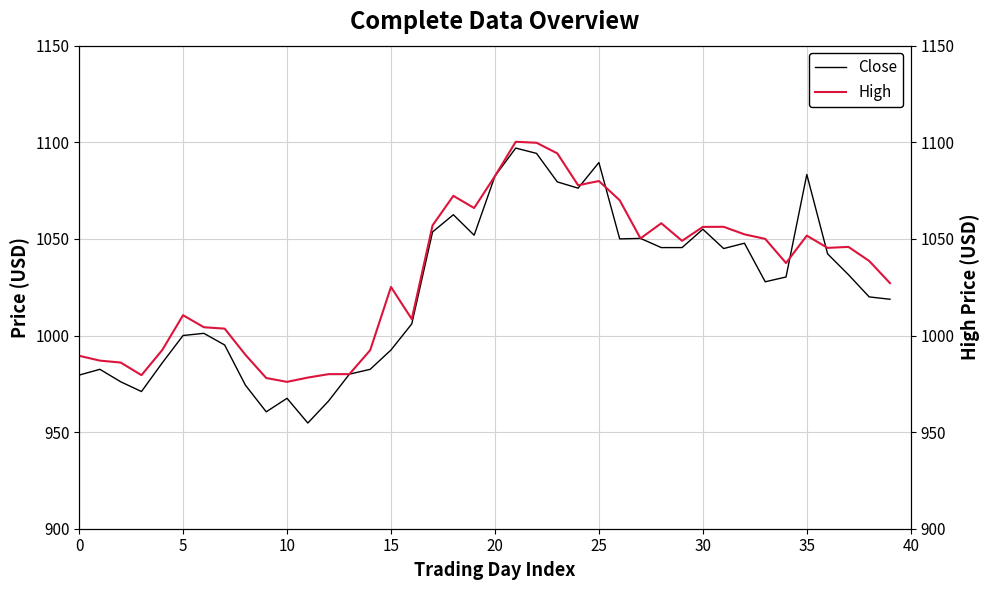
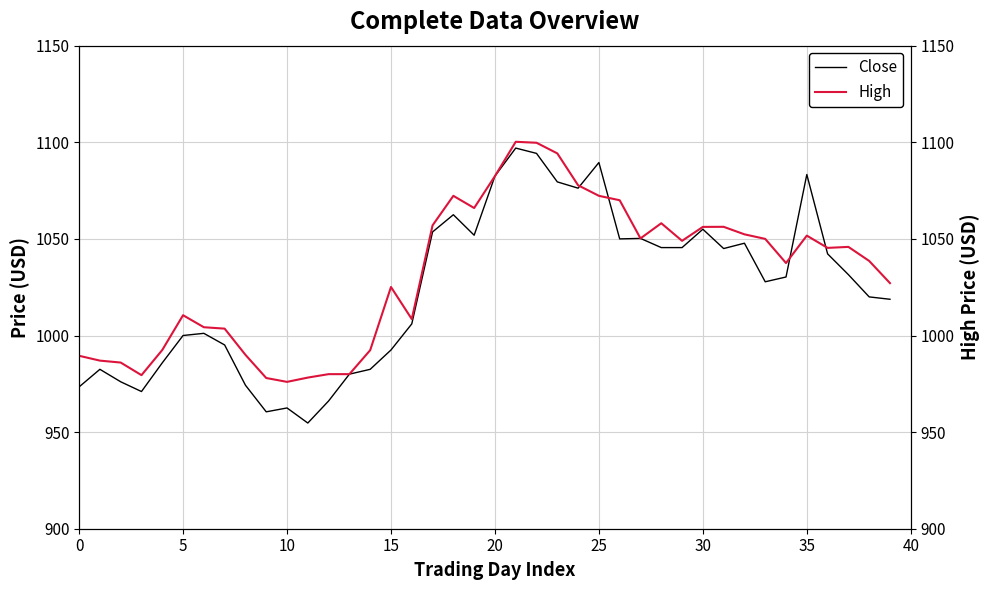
Close, 0: 980 -> 973
Close, 10: 968 -> 963
High, 25: 1080 -> 1072
